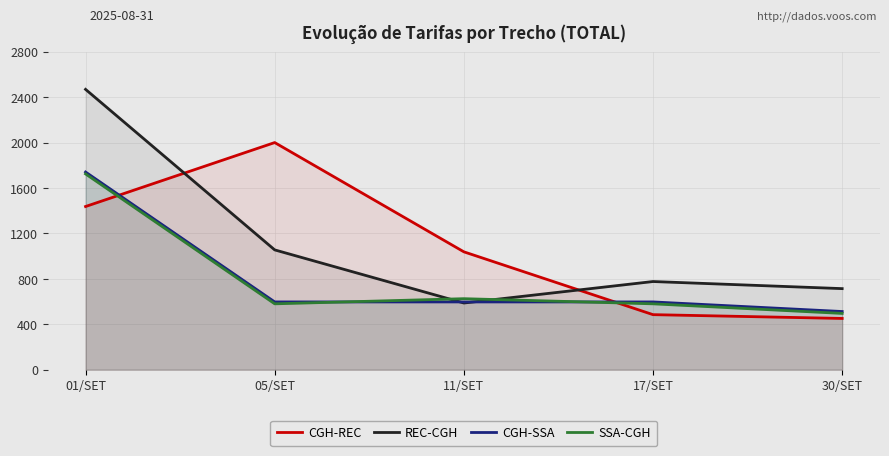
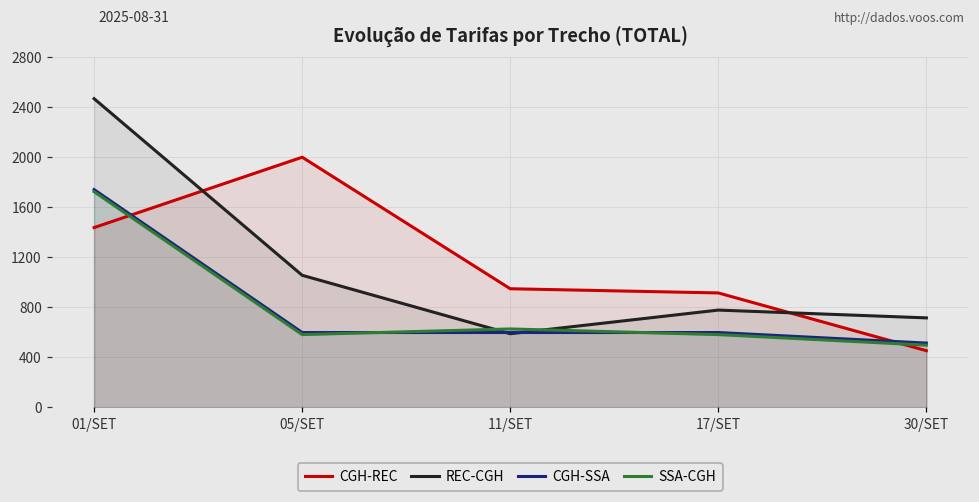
CGH-REC, 11/SET: 1040 -> 950
CGH-REC, 17/SET: 480 -> 910
